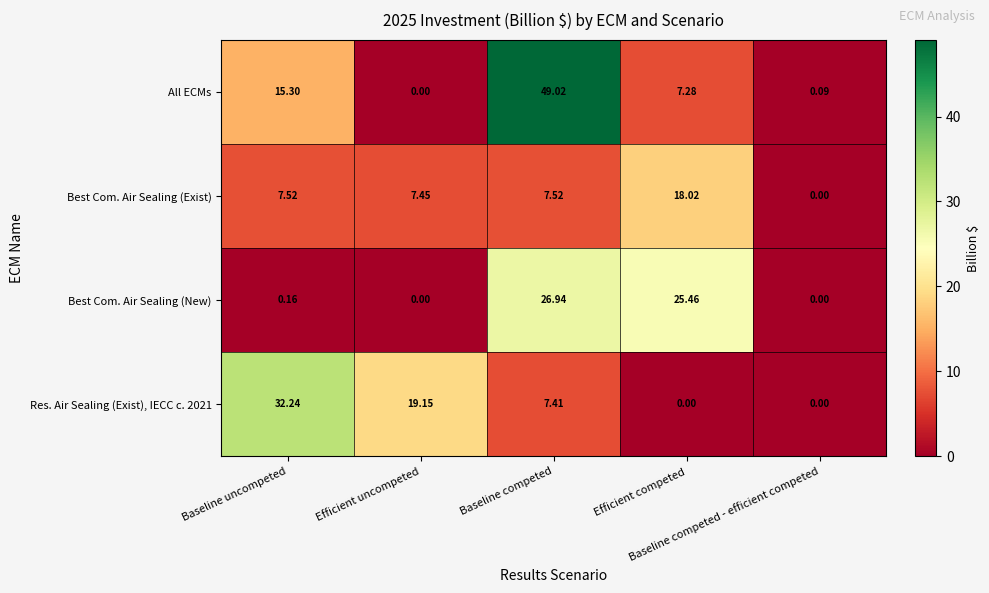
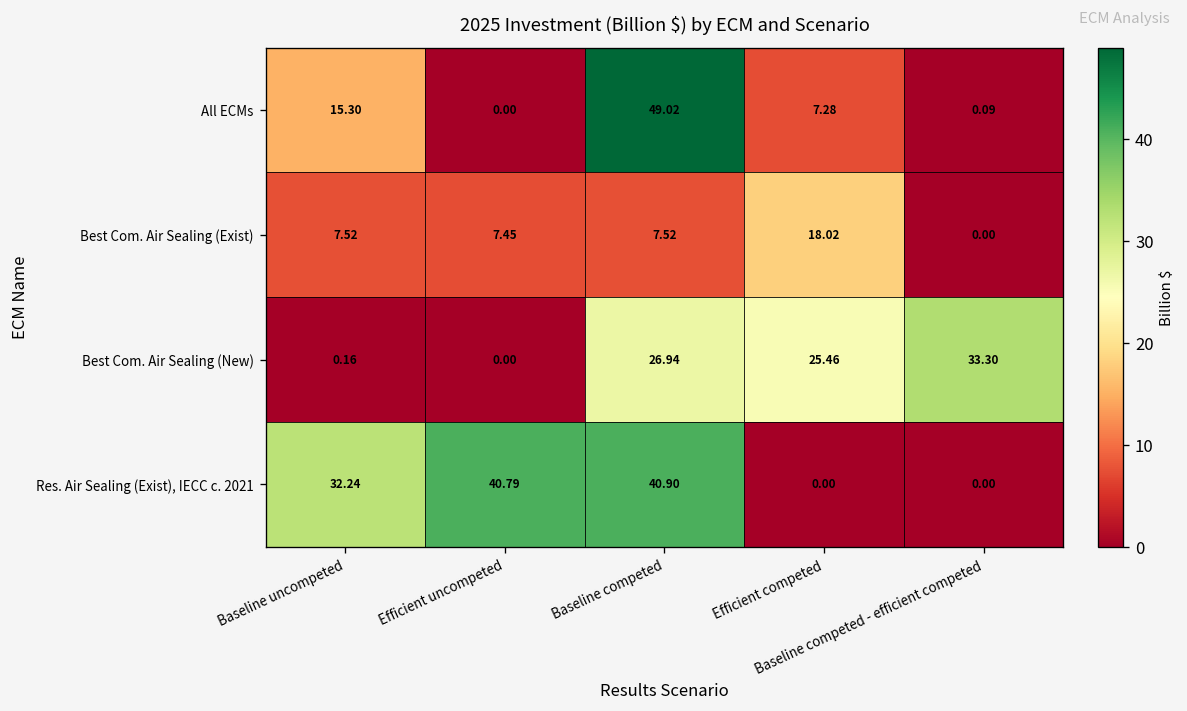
Best Com. Air Sealing (New), Baseline competed - efficient competed: 0.00 -> 33.30
Res. Air Sealing (Exist), IECC c. 2021, Efficient uncompeted: 19.15 -> 40.79
Res. Air Sealing (Exist), IECC c. 2021, Baseline competed: 7.41 -> 40.90
